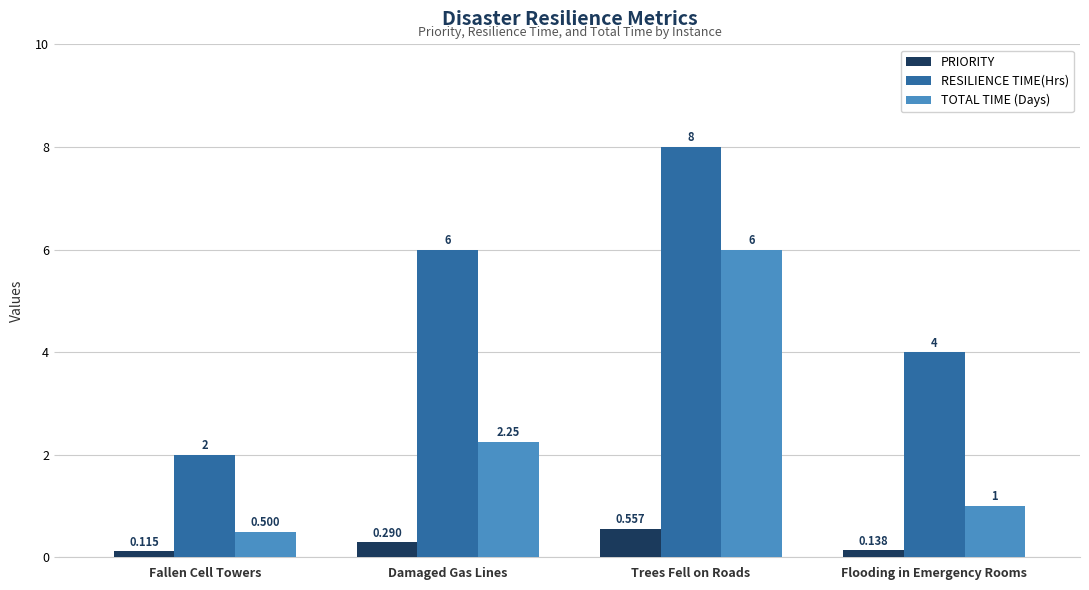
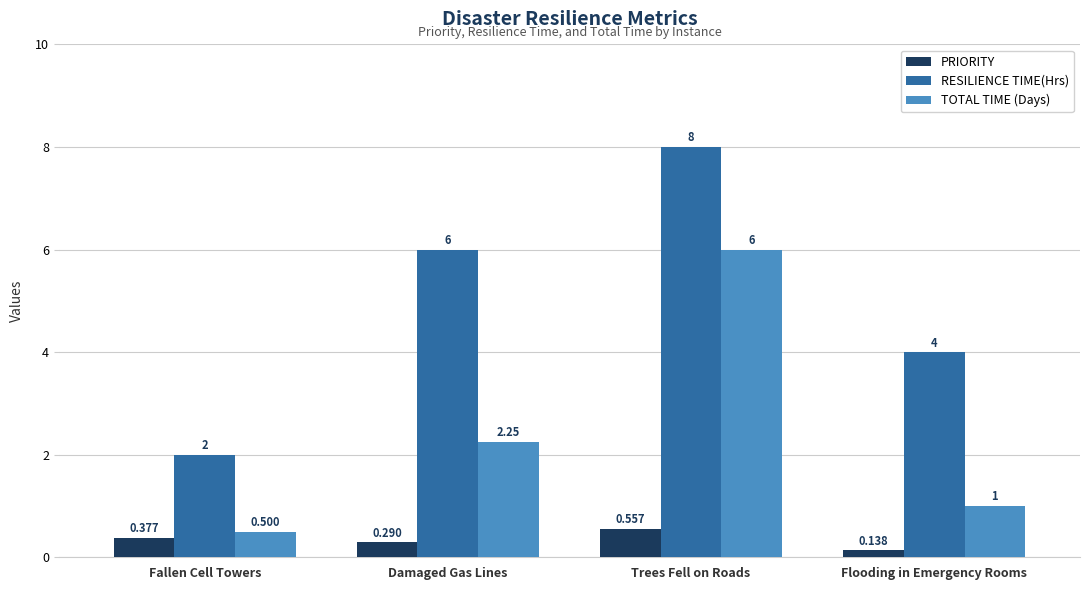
PRIORITY, Fallen Cell Towers: 0.115 -> 0.377
